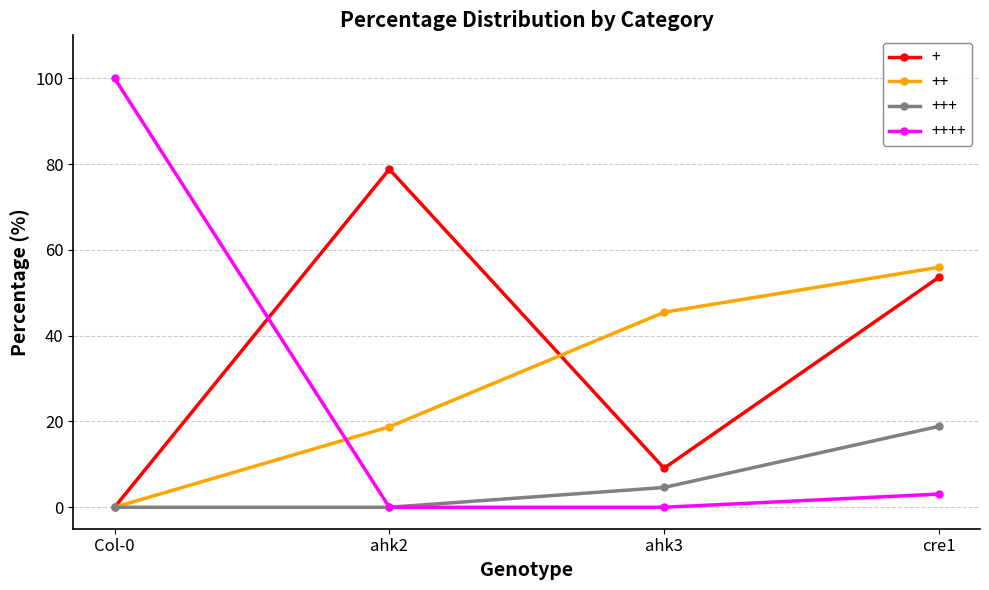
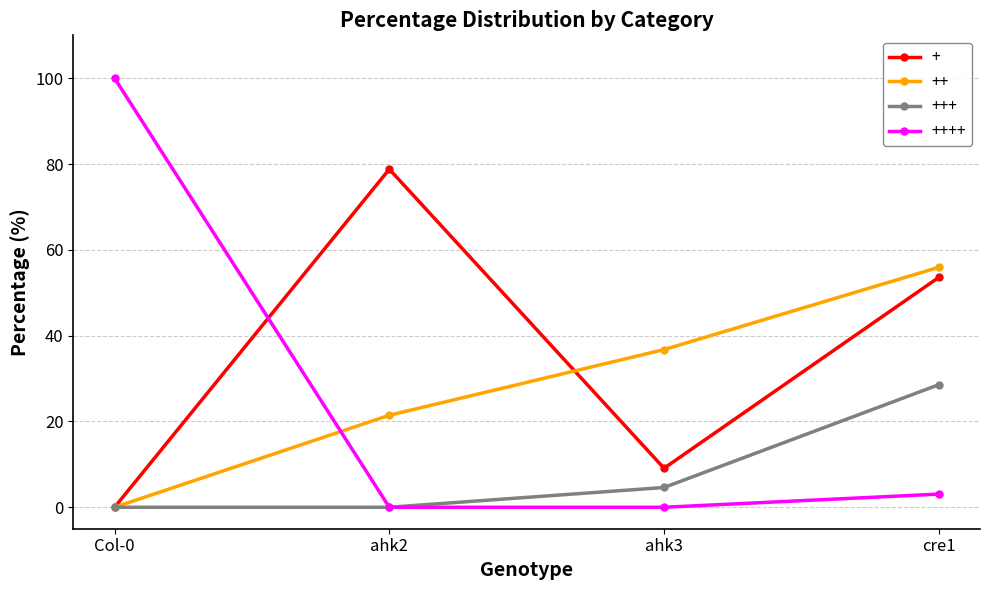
++, ahk2: 19 -> 21
++, ahk3: 45 -> 37
+++, cre1: 19 -> 29
